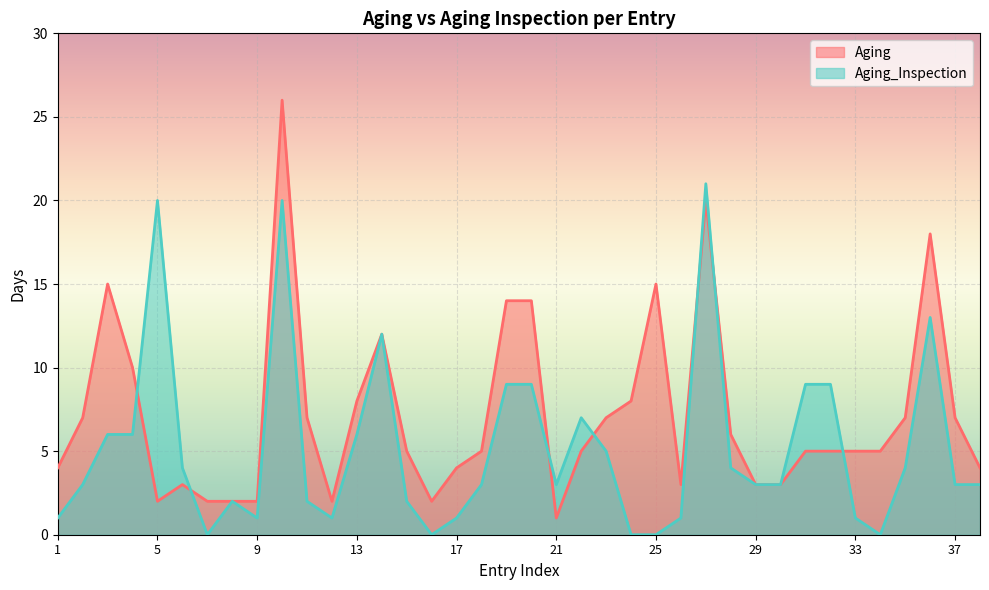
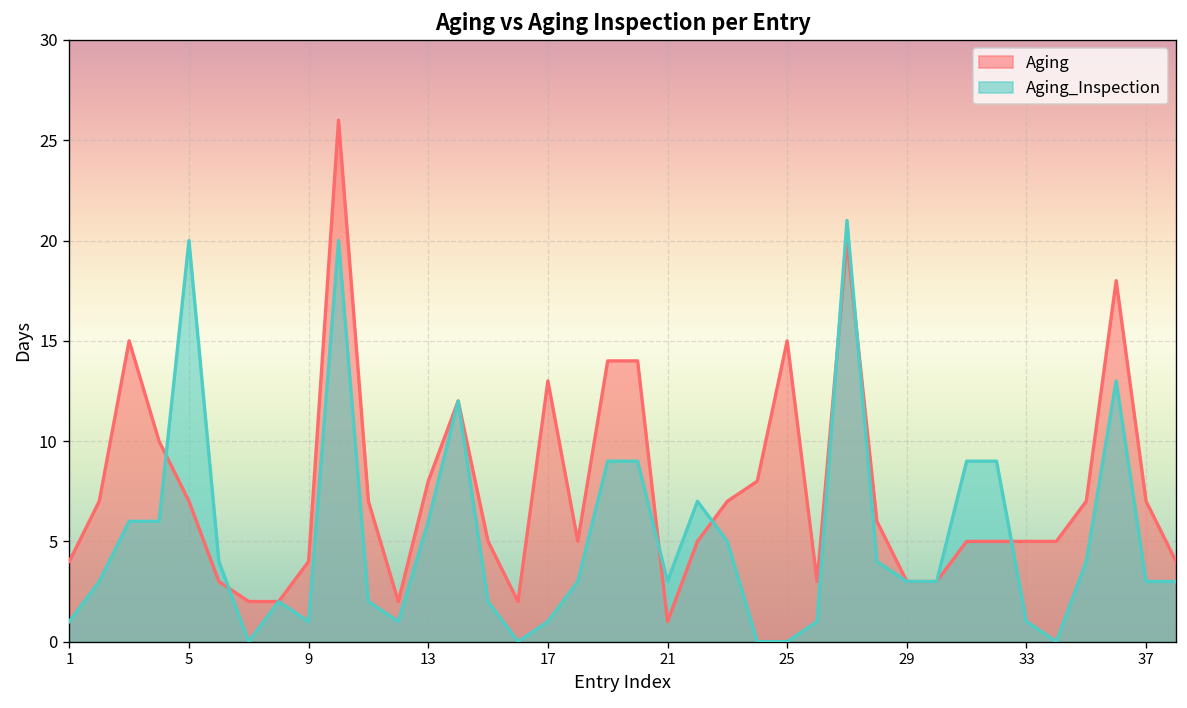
Aging, 5: 2 -> 7
Aging, 9: 2 -> 4
Aging, 17: 4 -> 13
